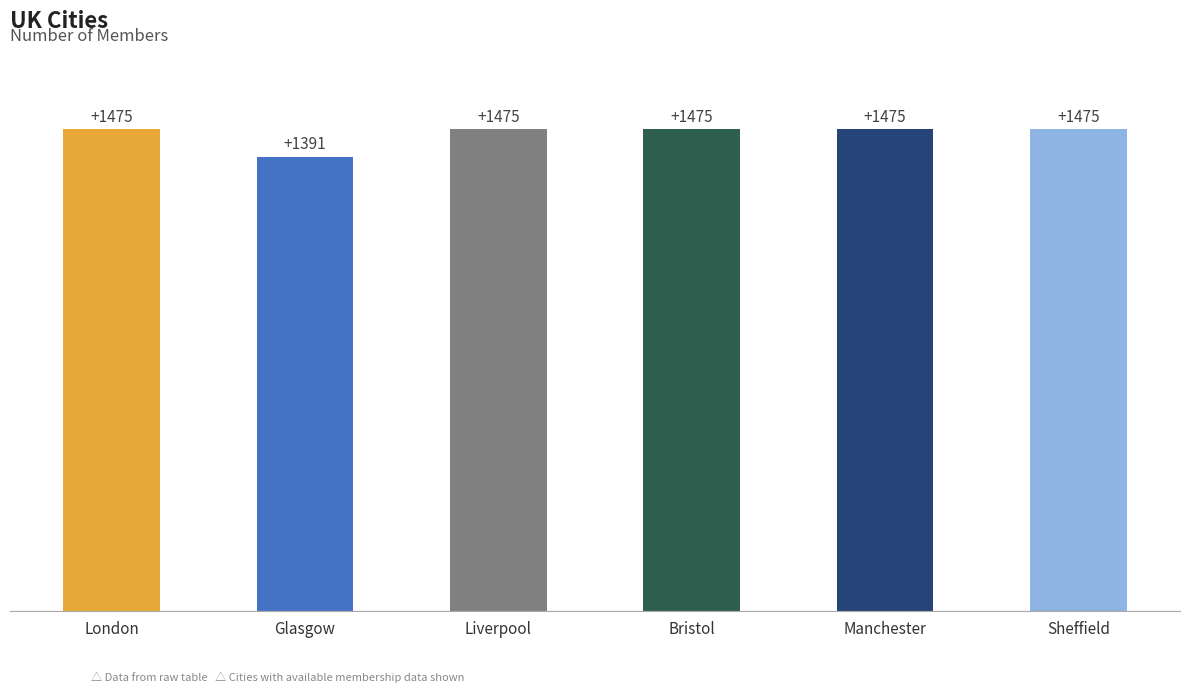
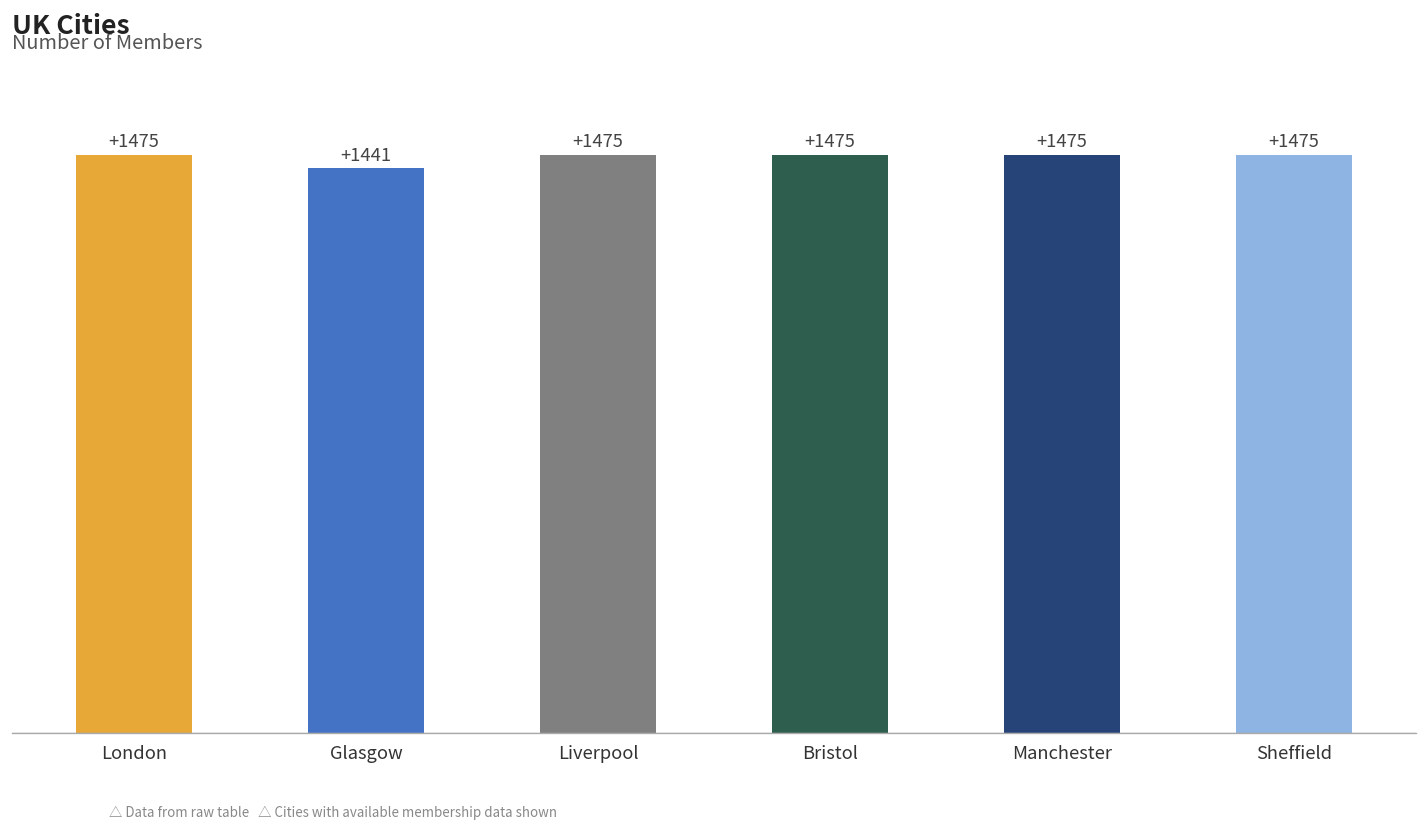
Glasgow: +1391 -> +1441
